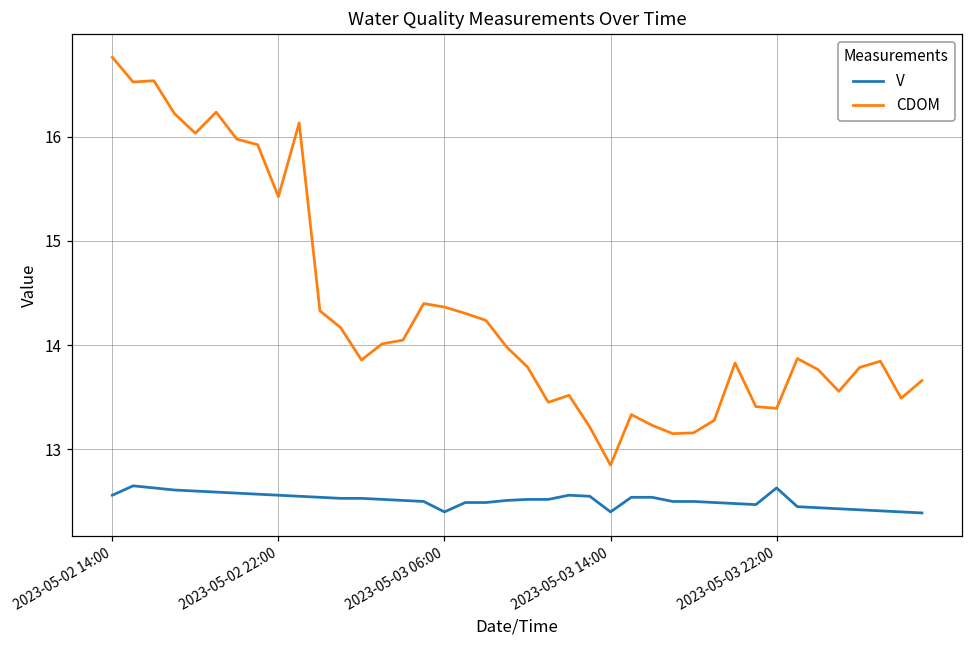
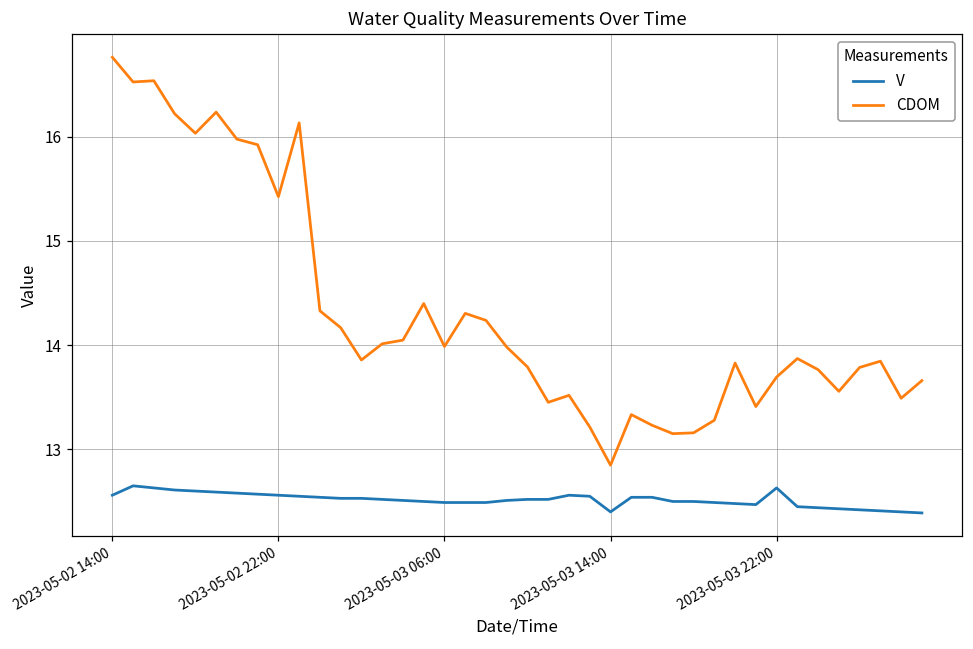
V, 2023-05-03 06:00: 12.4 -> 12.5
CDOM, 2023-05-03 06:00: 14.4 -> 14.0
CDOM, 2023-05-03 22:00: 13.4 -> 13.7
